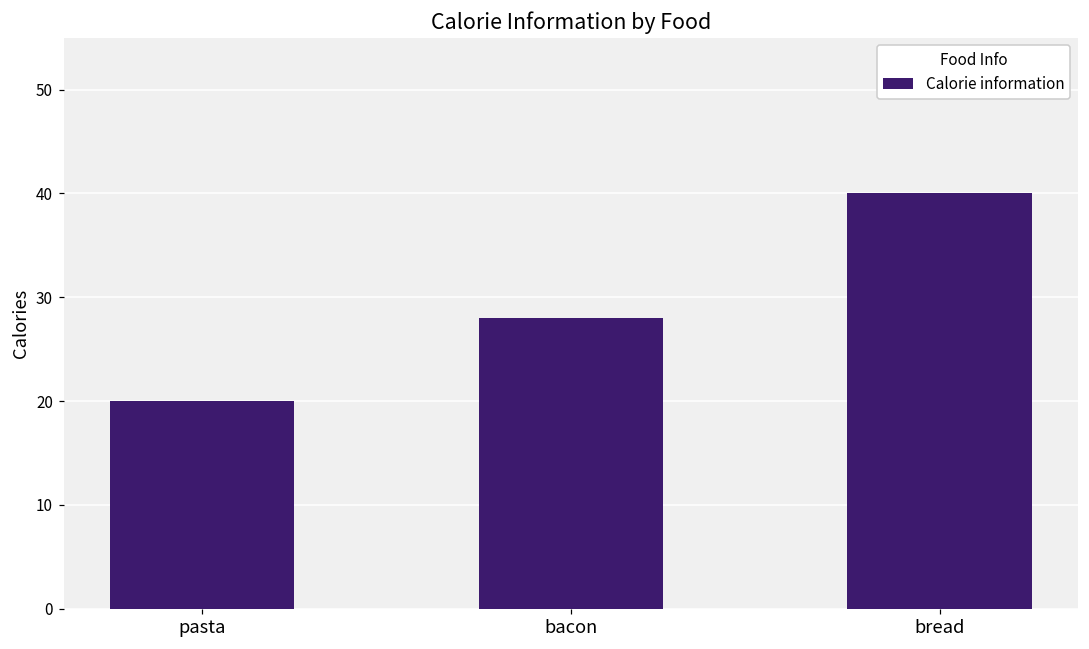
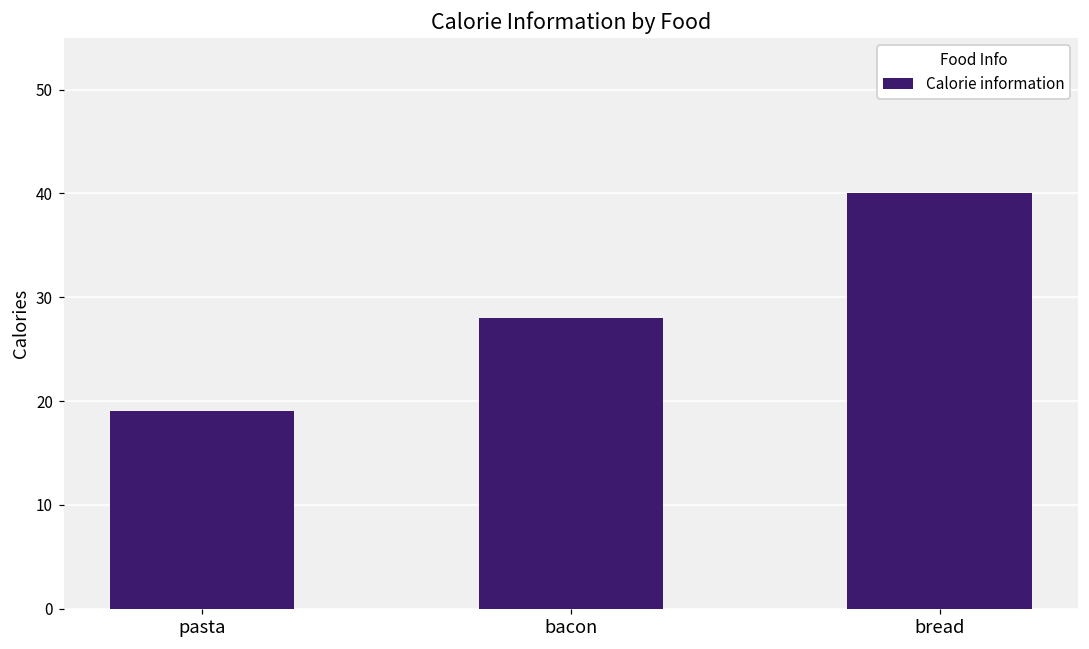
pasta: 20 -> 19
